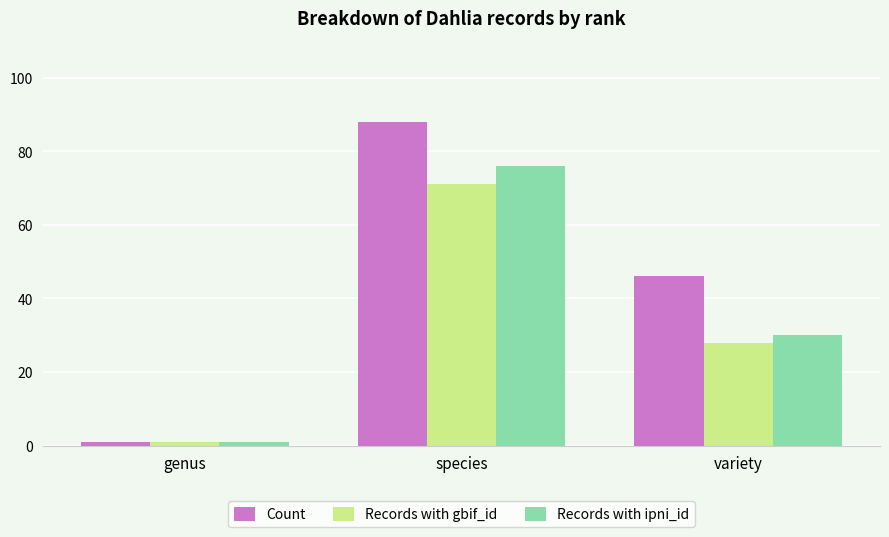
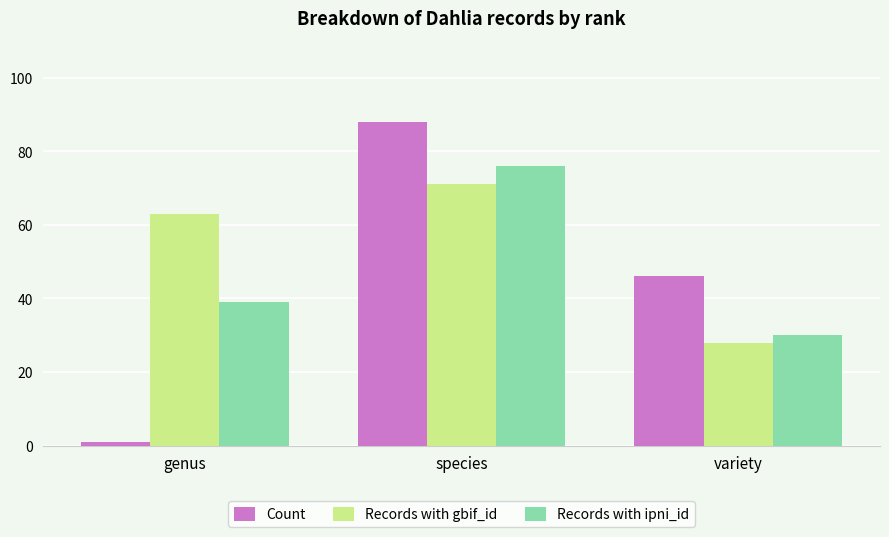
Records with gbif_id, genus: 1 -> 63
Records with ipni_id, genus: 1 -> 39
